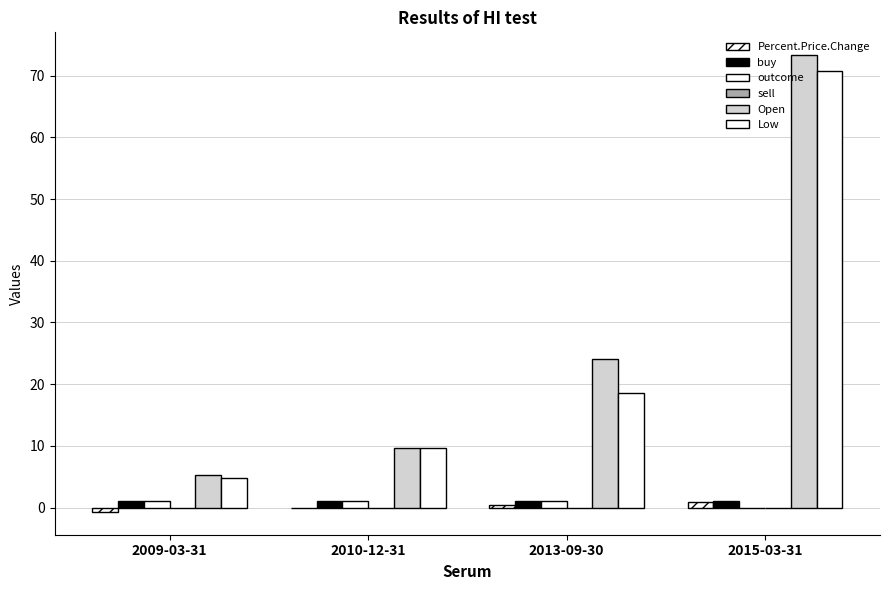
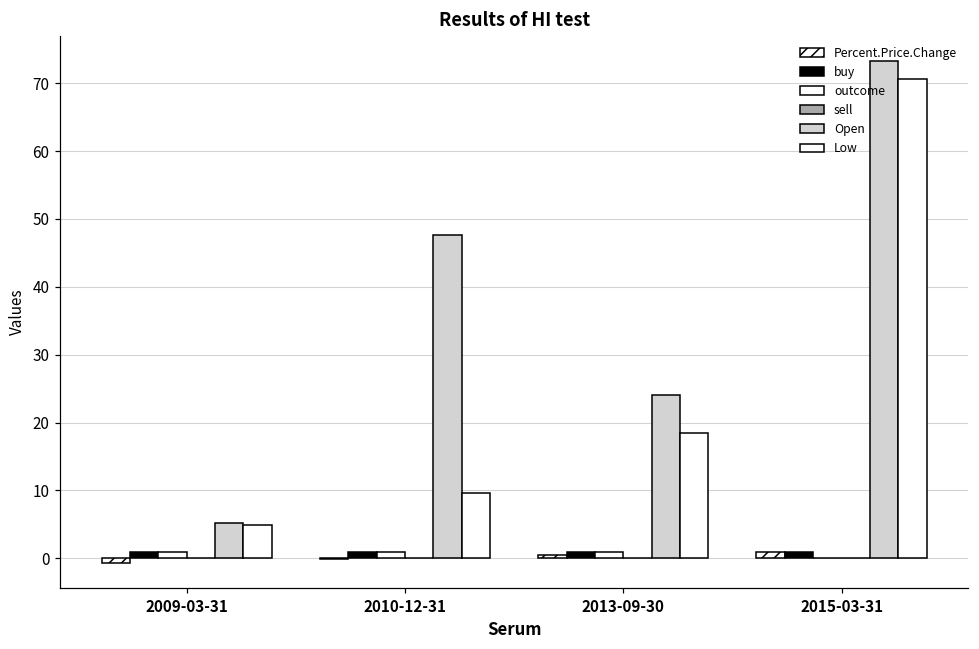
Open, 2010-12-31: 10 -> 48
